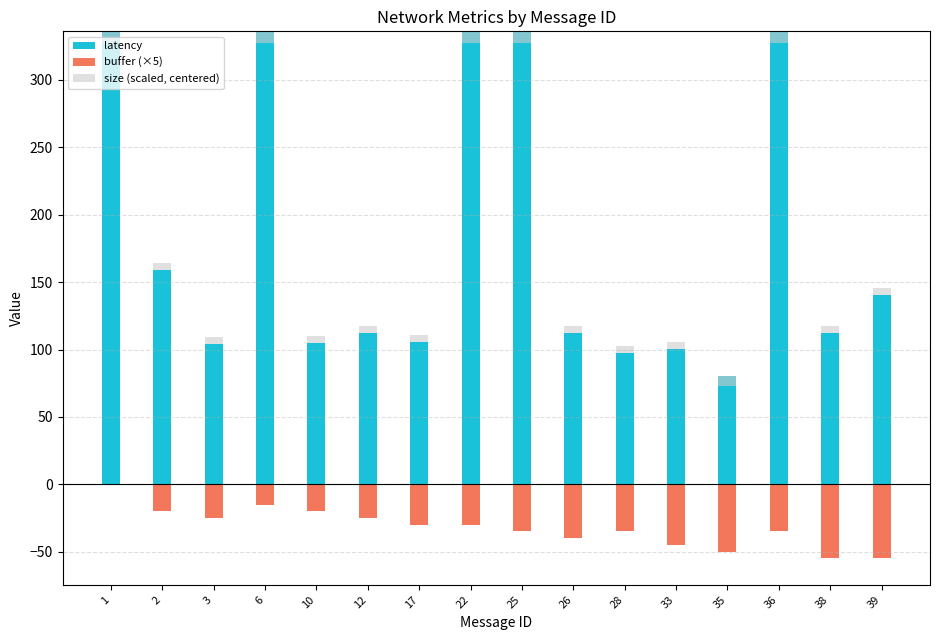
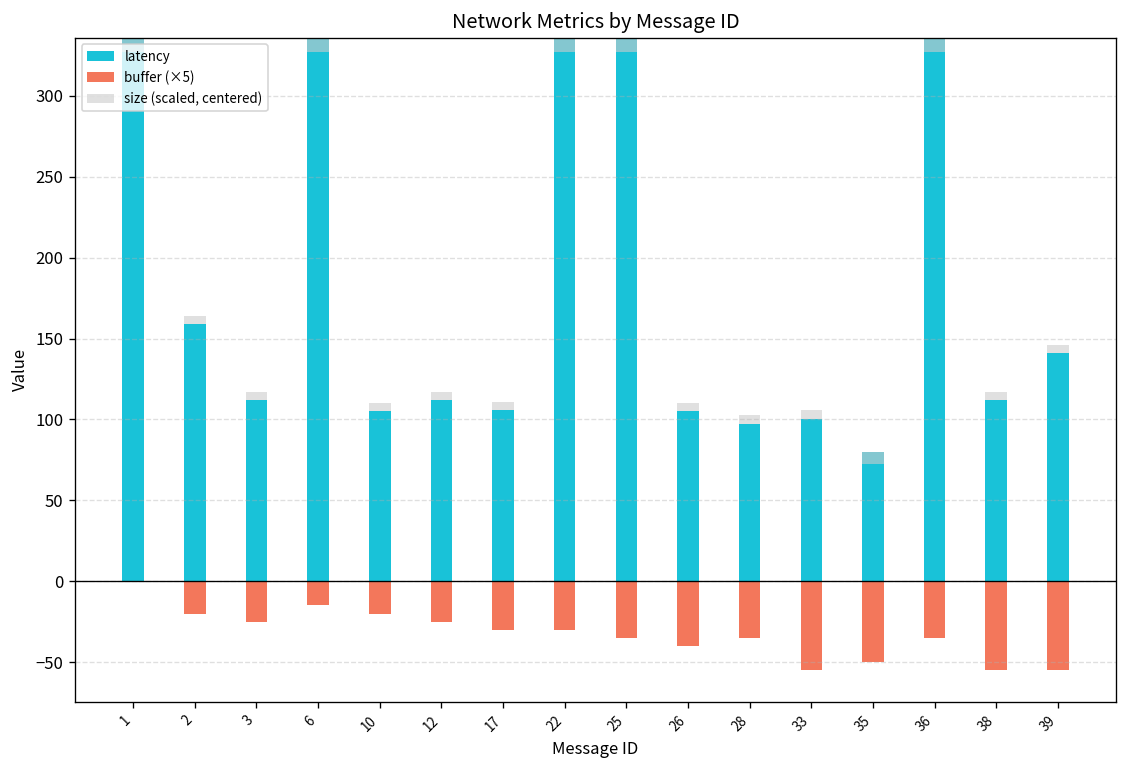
latency, 3: 104 -> 112
latency, 26: 112 -> 105
buffer (×5), 33: -45 -> -55
